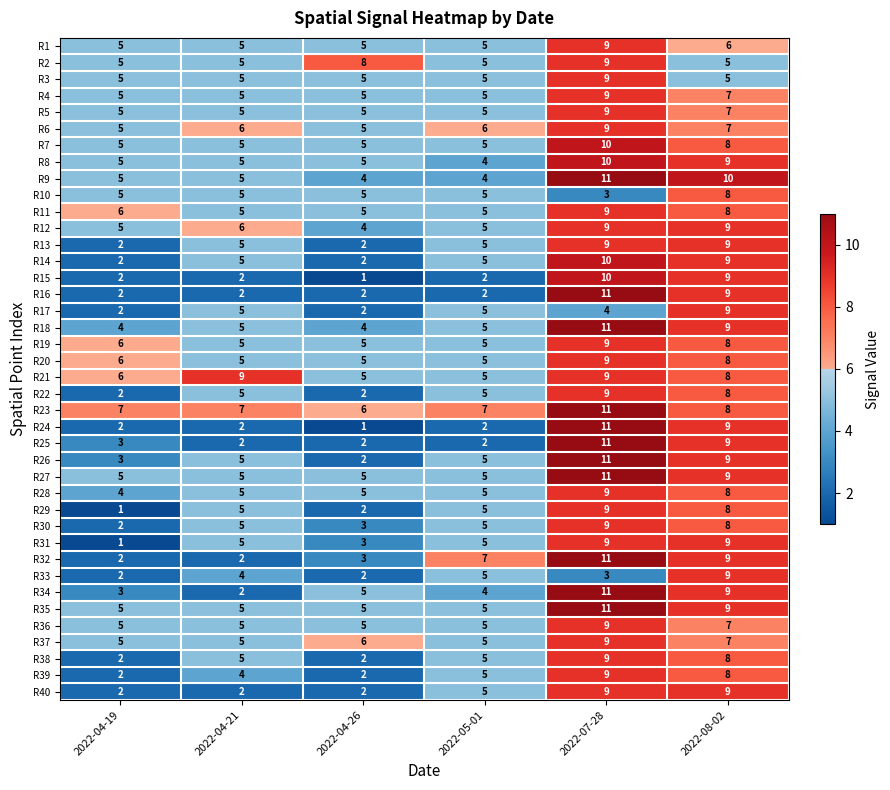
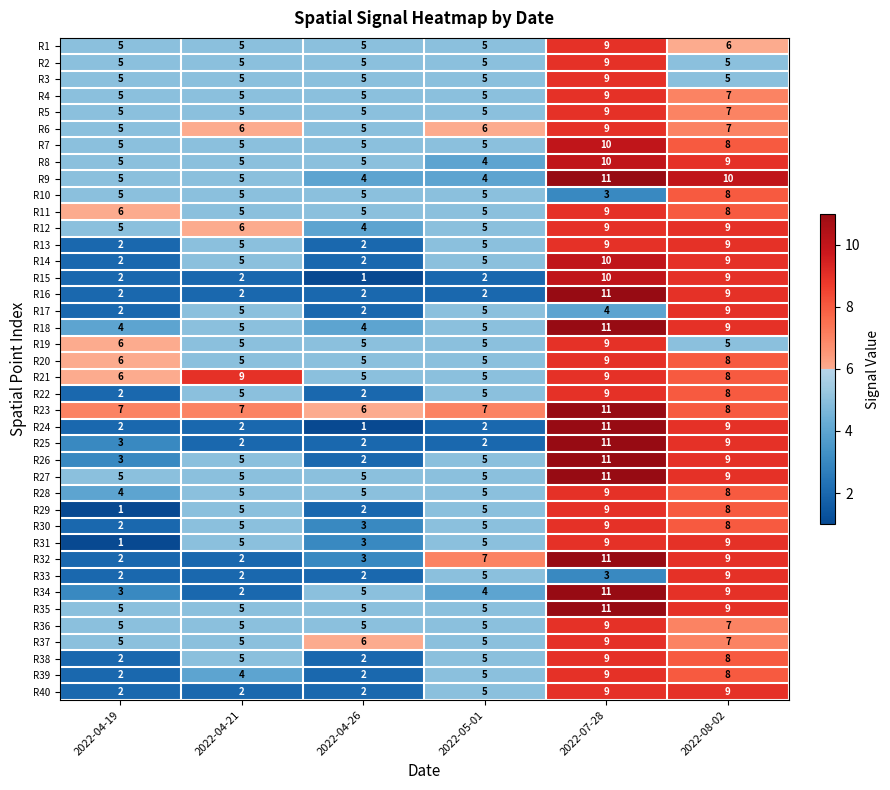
R2, 2022-04-26: 8 -> 5
R19, 2022-08-02: 8 -> 5
R33, 2022-04-21: 4 -> 2
